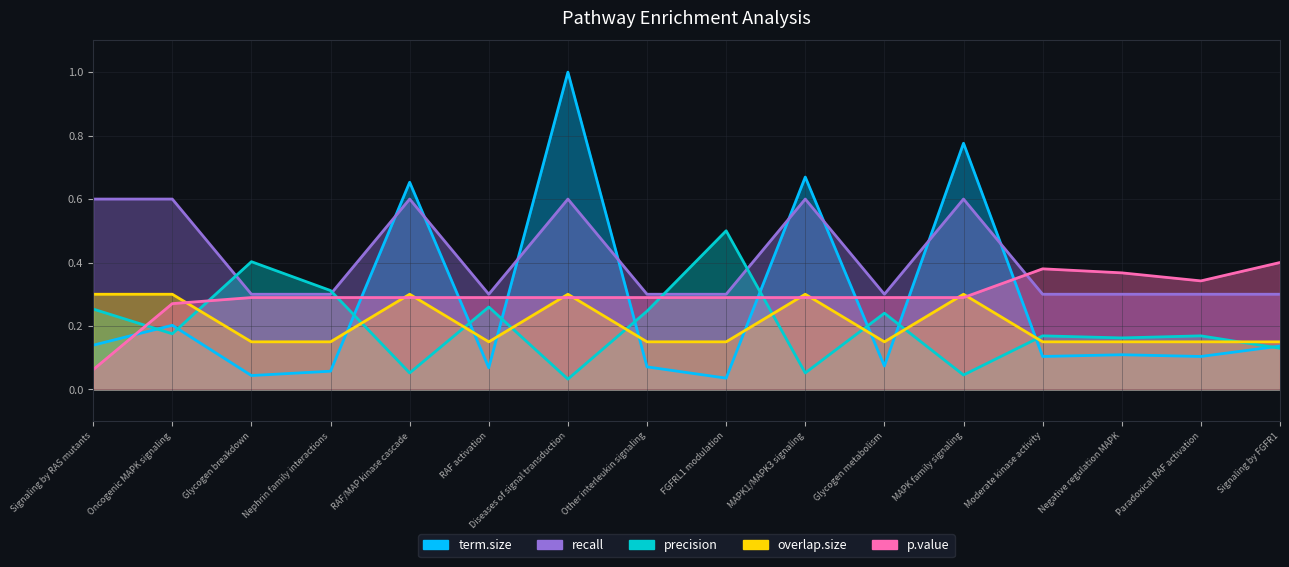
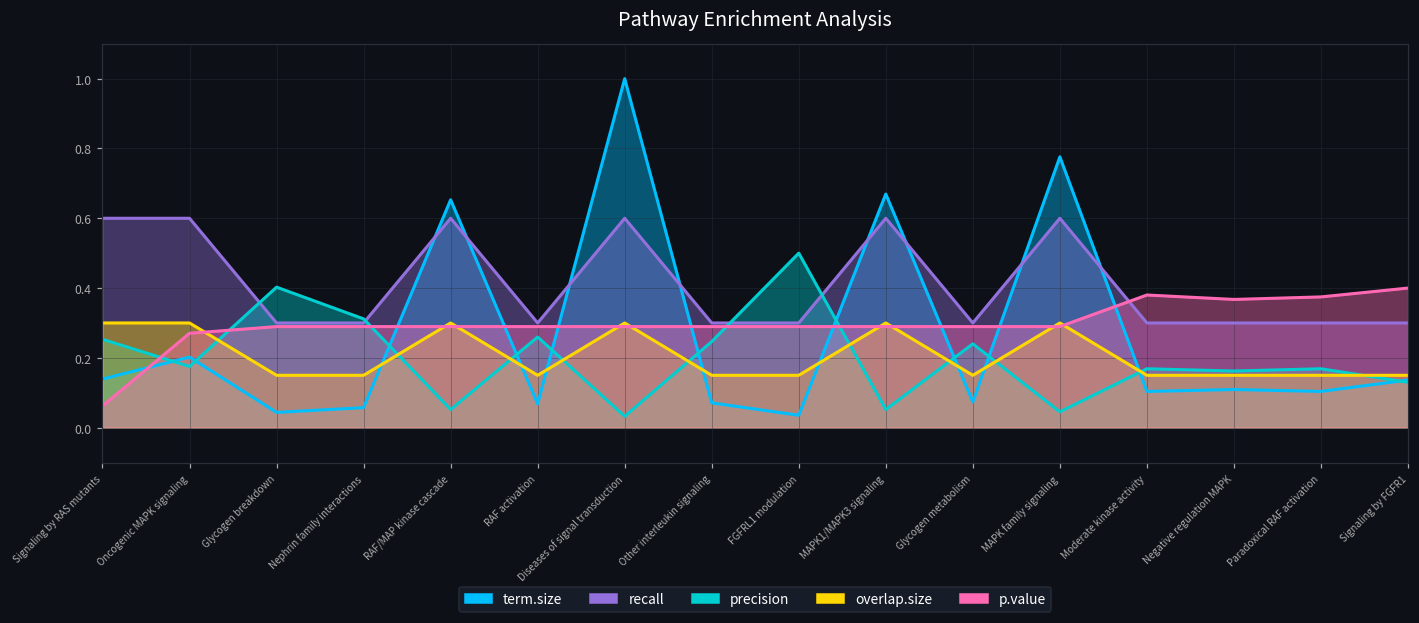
p.value, Paradoxical RAF activation: 0.34 -> 0.37
